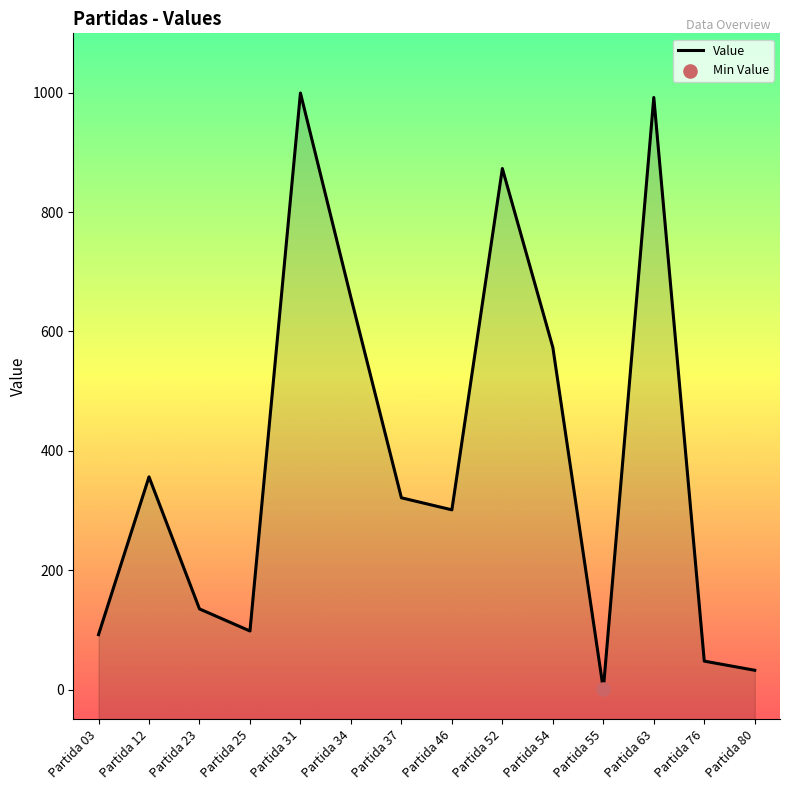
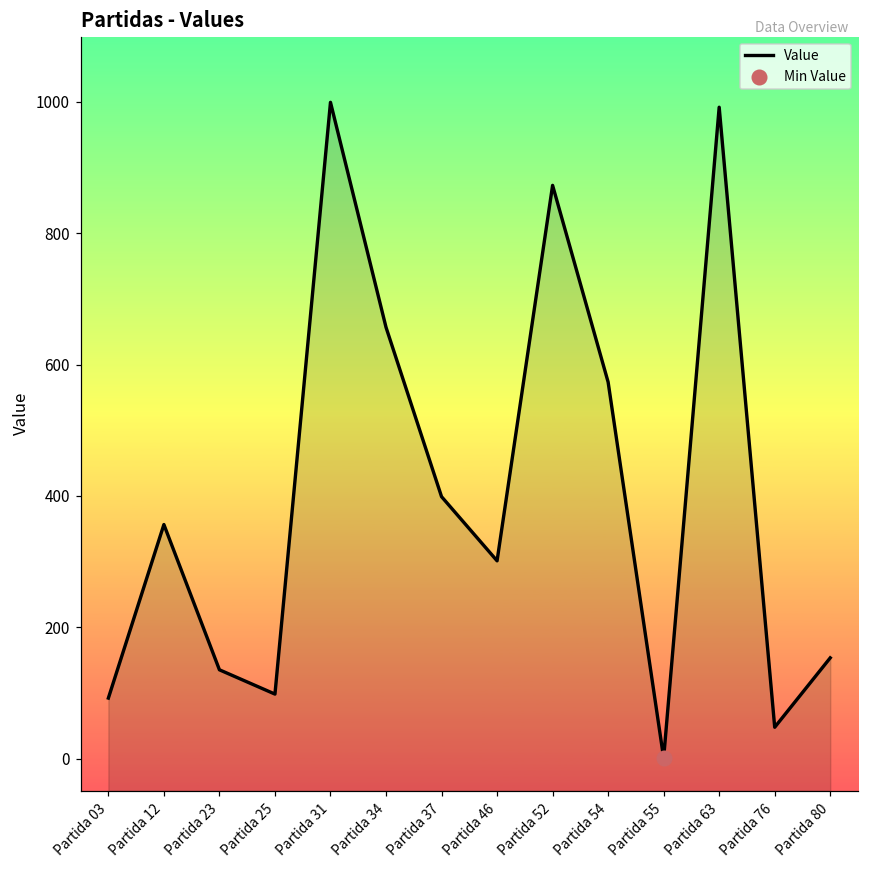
Value, Partida 37: 320 -> 400
Value, Partida 80: 30 -> 150
